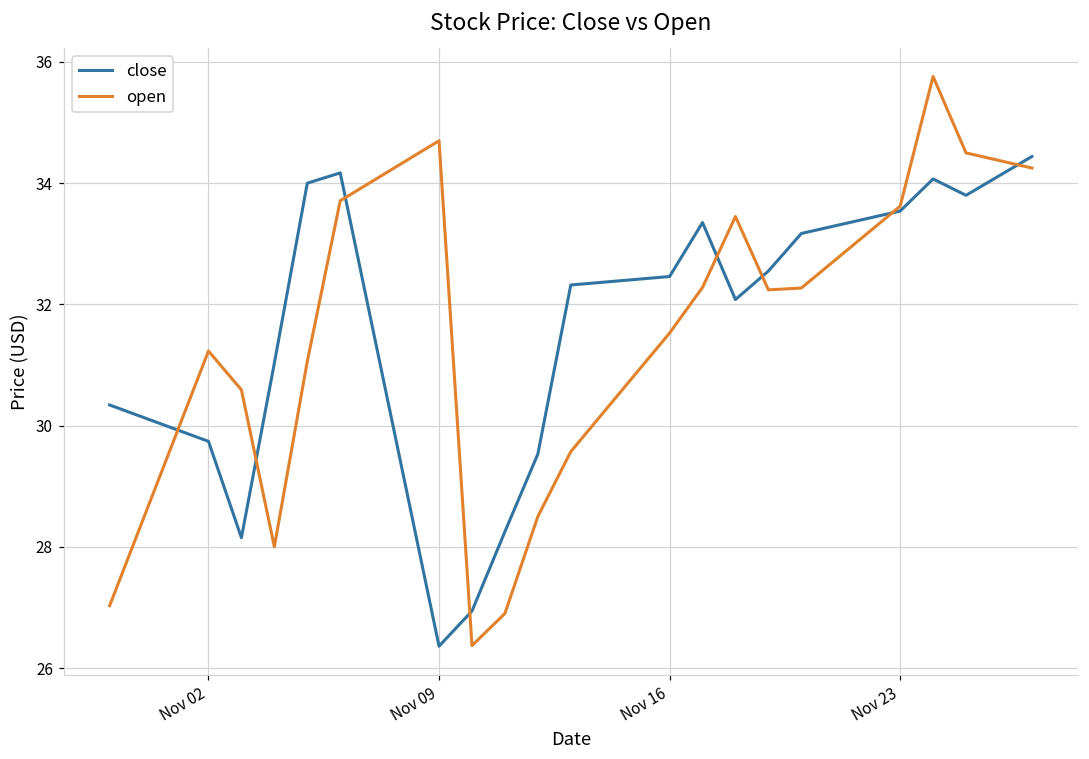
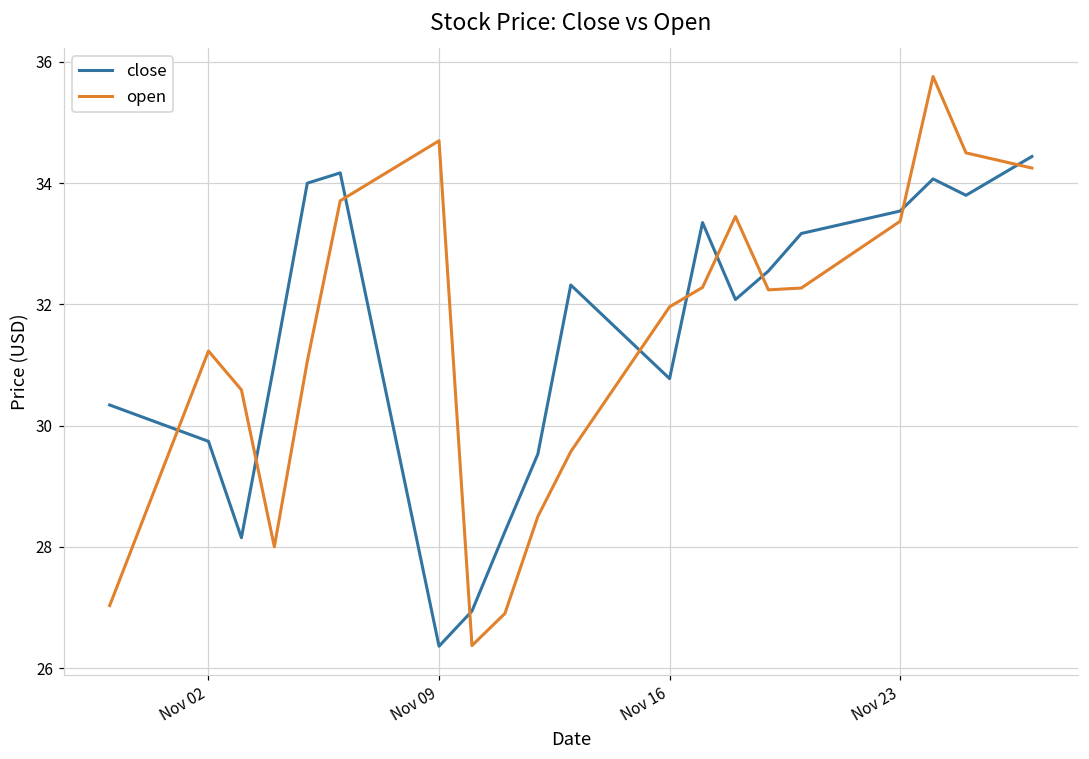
close, Nov 16: 32.5 -> 30.8
open, Nov 16: 31.5 -> 32.0
open, Nov 23: 33.6 -> 33.4
